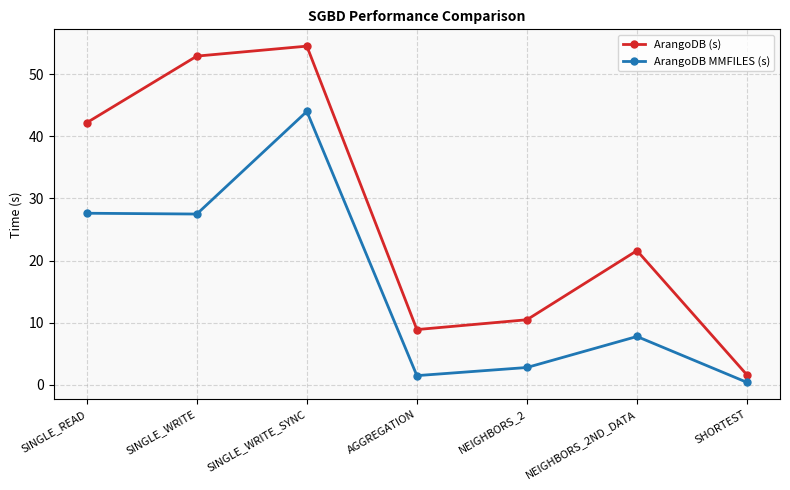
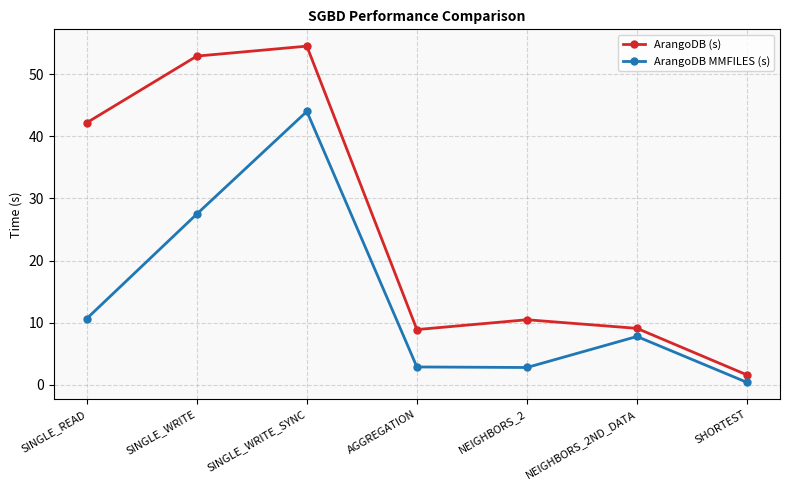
ArangoDB MMFILES (s), SINGLE_READ: 28 -> 11
ArangoDB MMFILES (s), AGGREGATION: 1 -> 3
ArangoDB (s), NEIGHBORS_2ND_DATA: 22 -> 9
